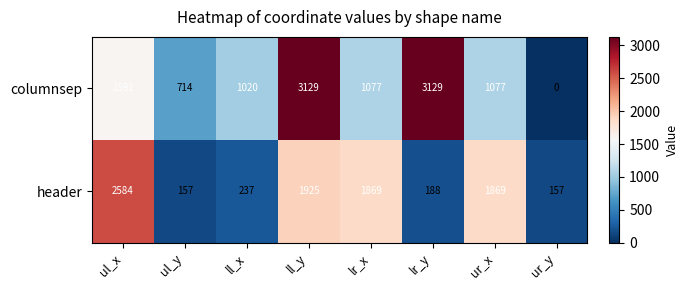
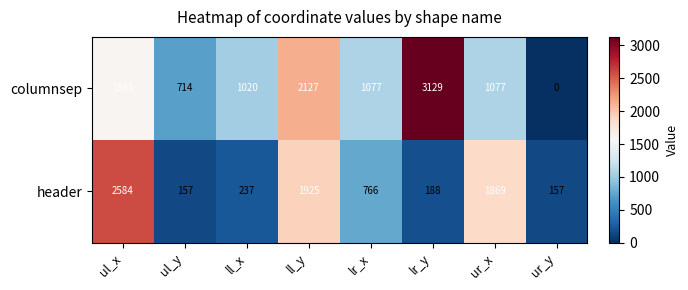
columnsep, ll_y: 3129 -> 2127
header, lr_x: 1869 -> 766
